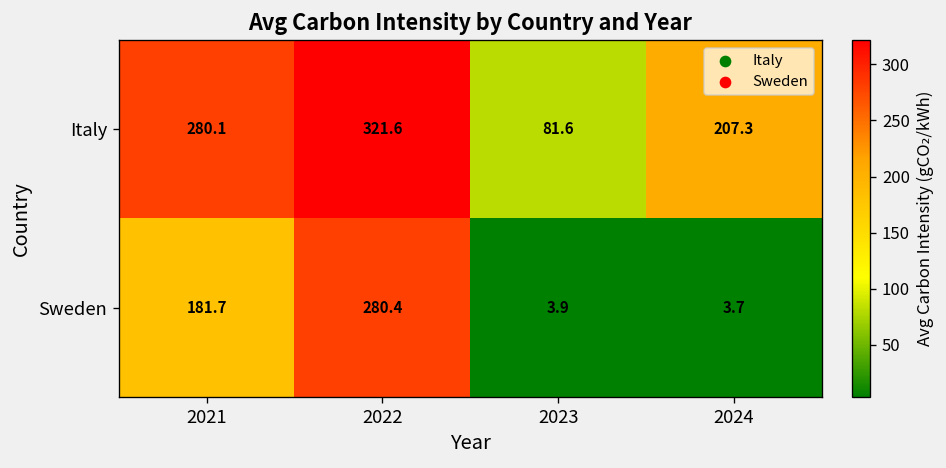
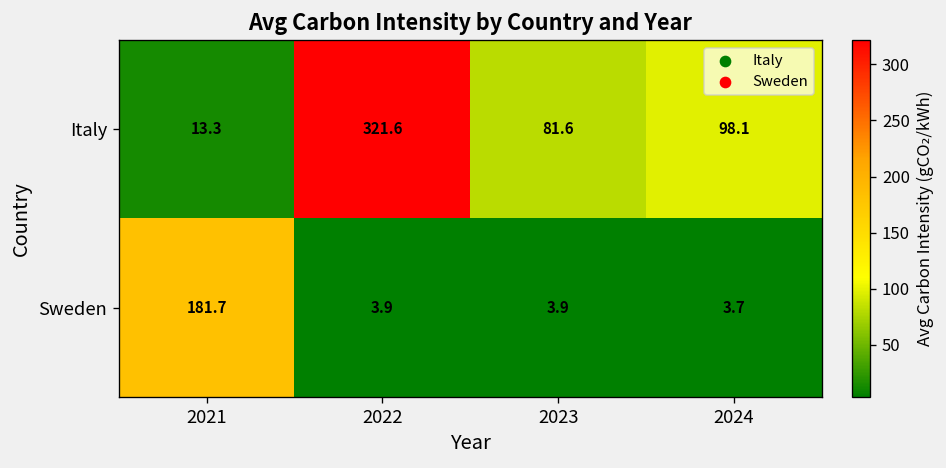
Italy, 2021: 280.1 -> 13.3
Italy, 2024: 207.3 -> 98.1
Sweden, 2022: 280.4 -> 3.9
